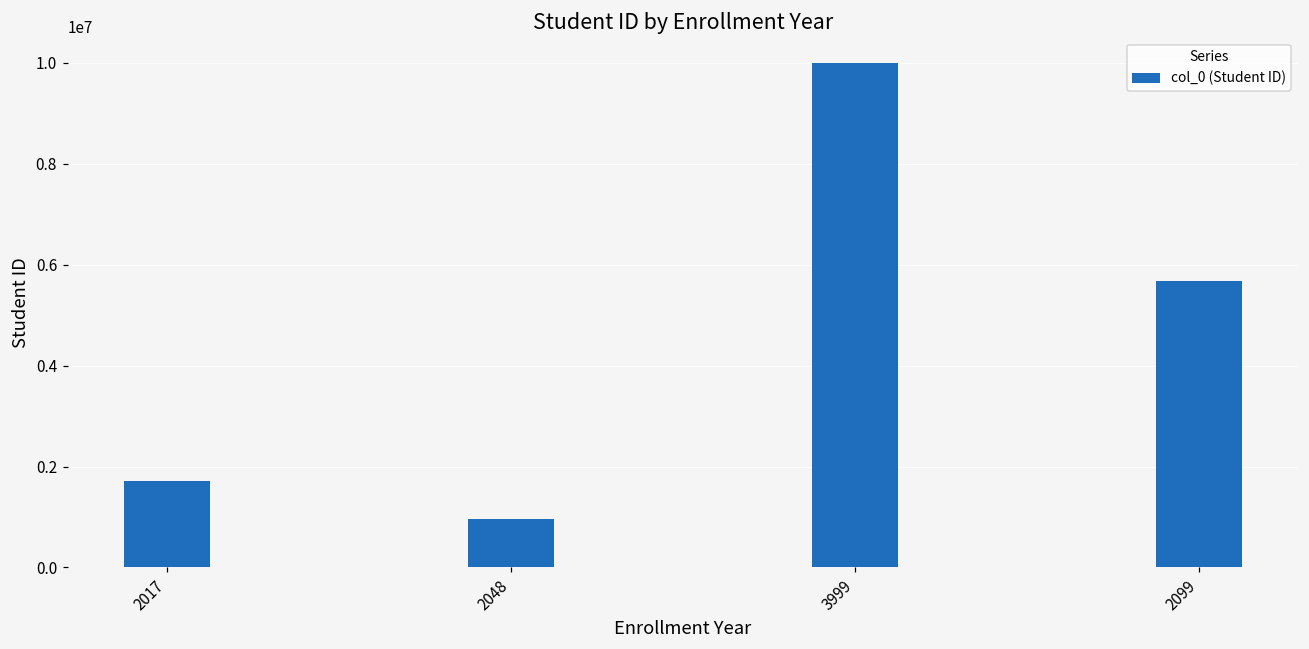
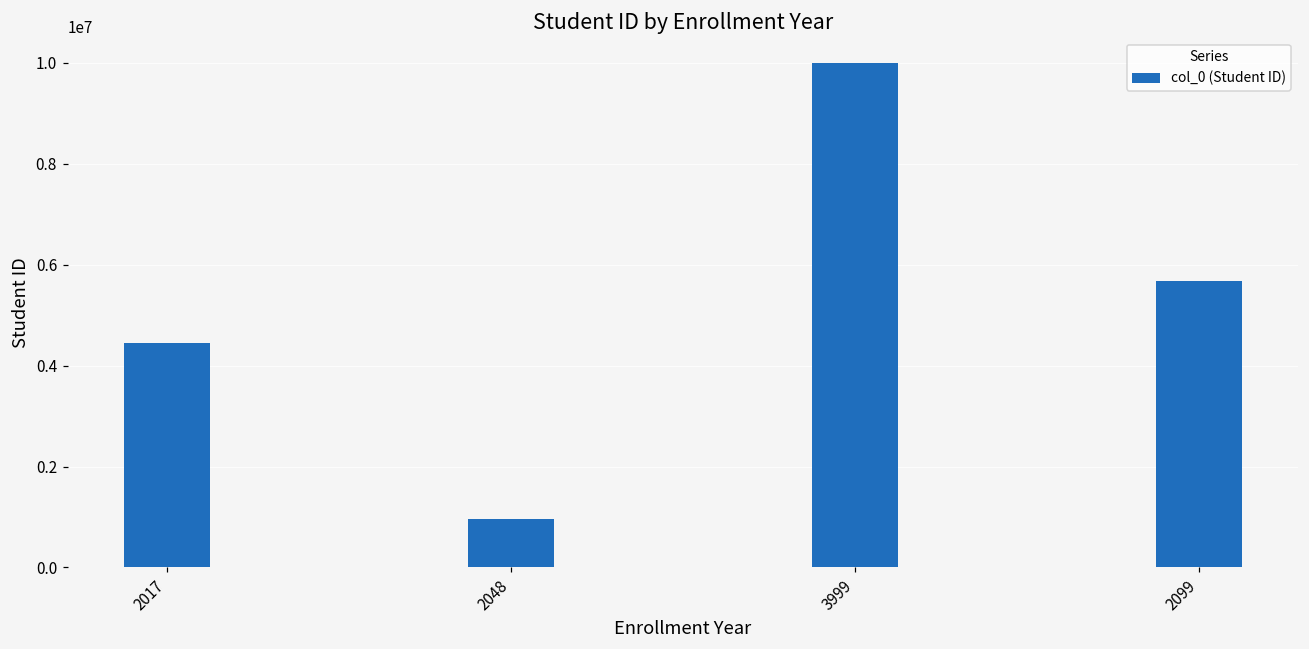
2017: 1700000 -> 4500000
